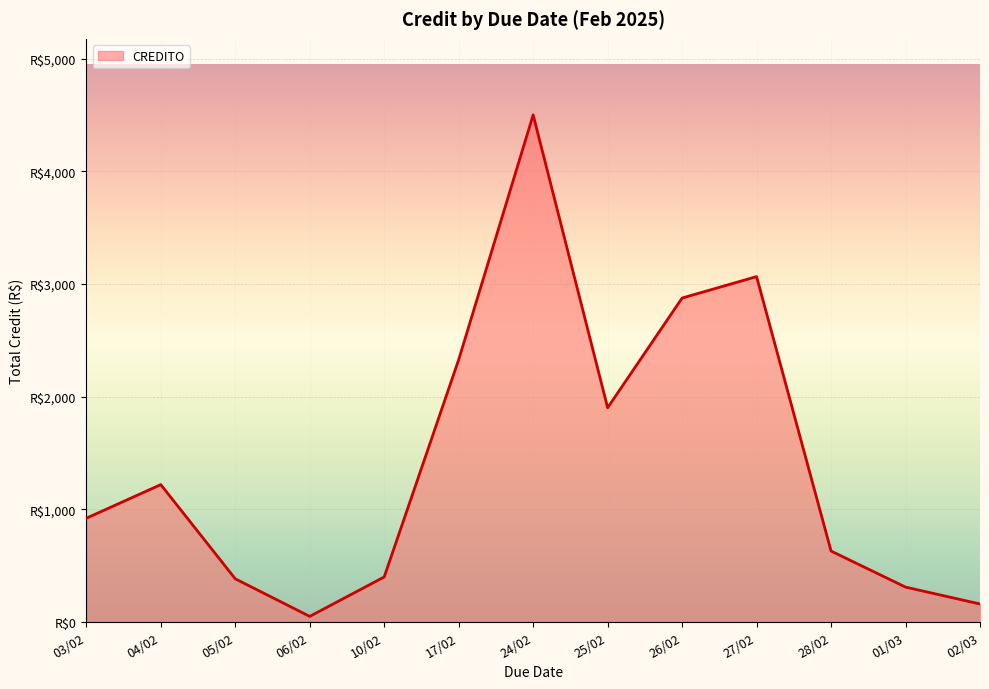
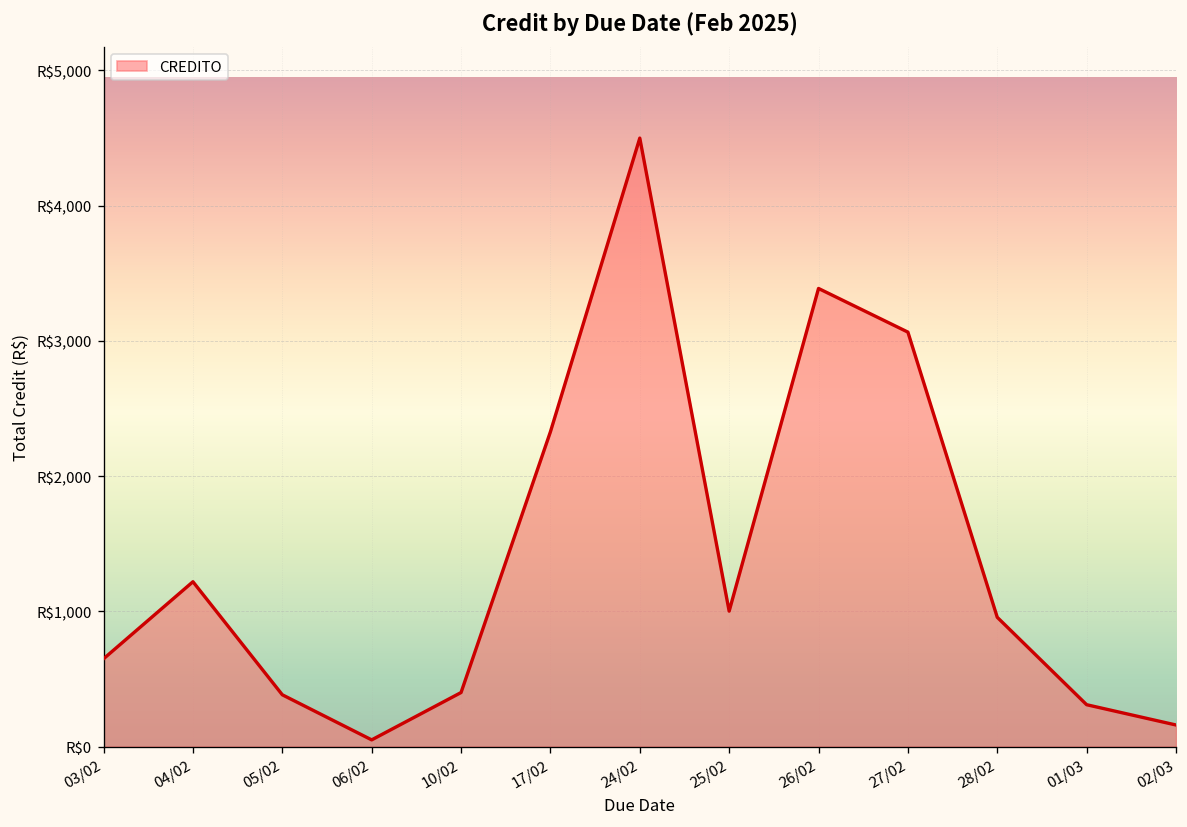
03/02: R$920 -> R$650
25/02: R$1,900 -> R$1,000
26/02: R$2,880 -> R$3,390
28/02: R$630 -> R$960
